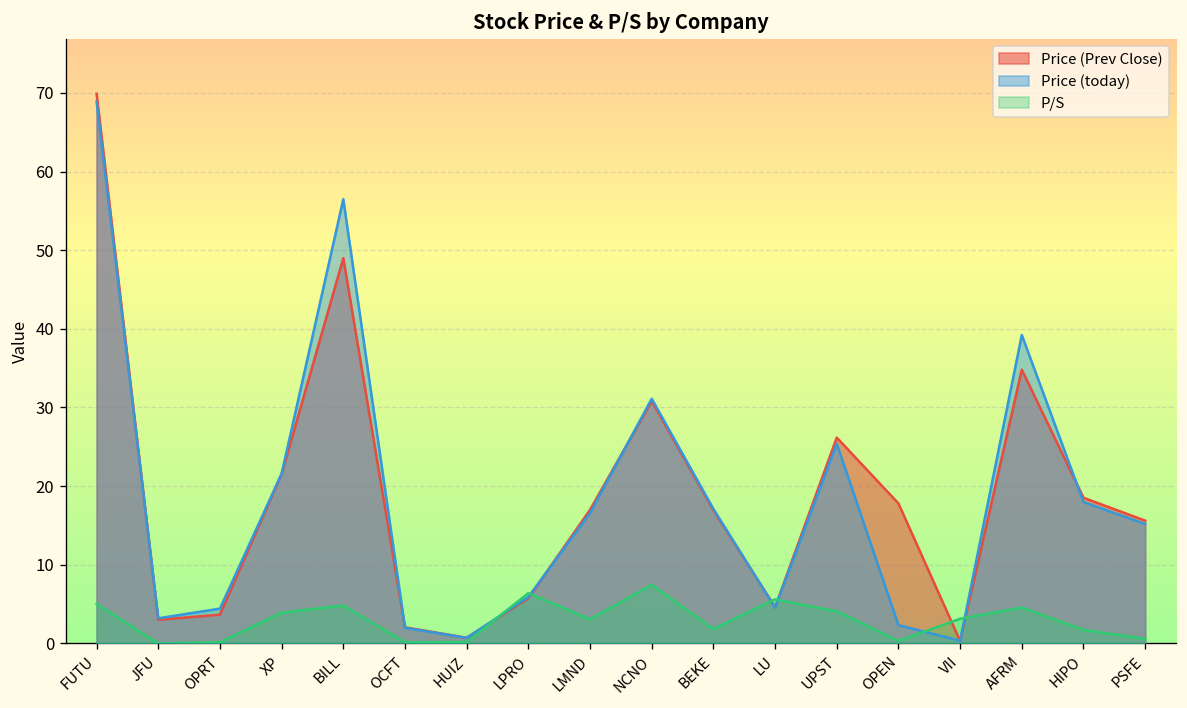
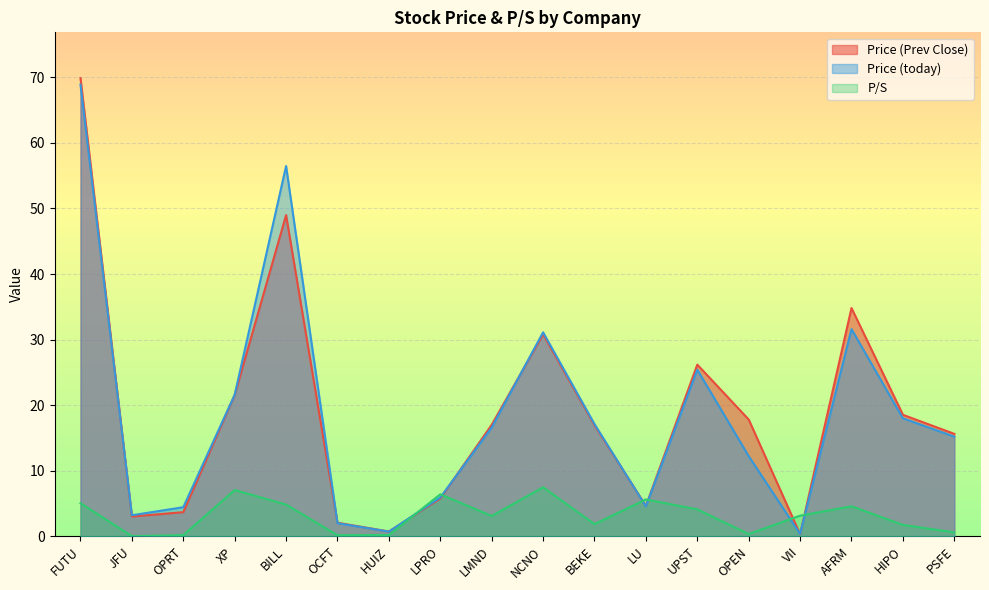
P/S, XP: 4 -> 7
Price (today), OPEN: 2 -> 12
Price (today), AFRM: 39 -> 32
